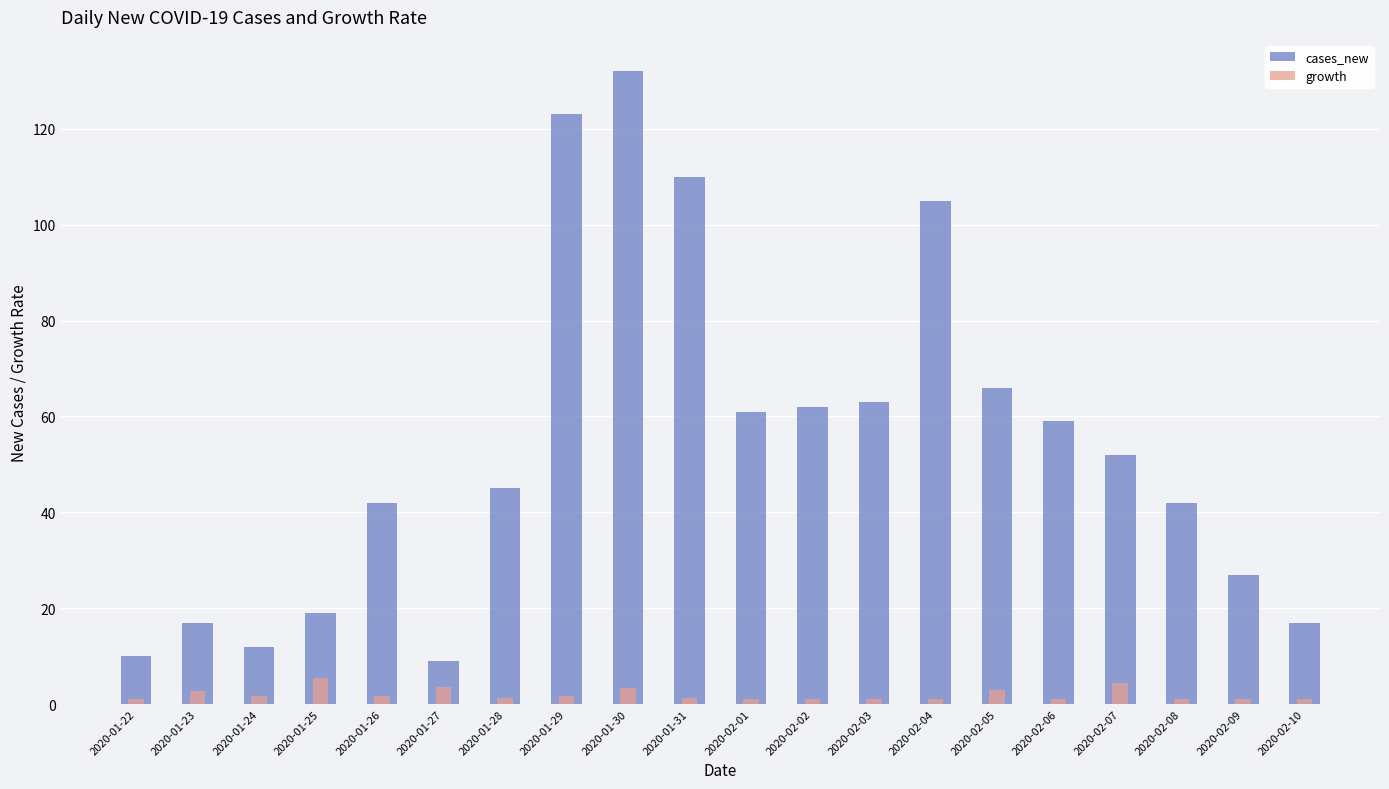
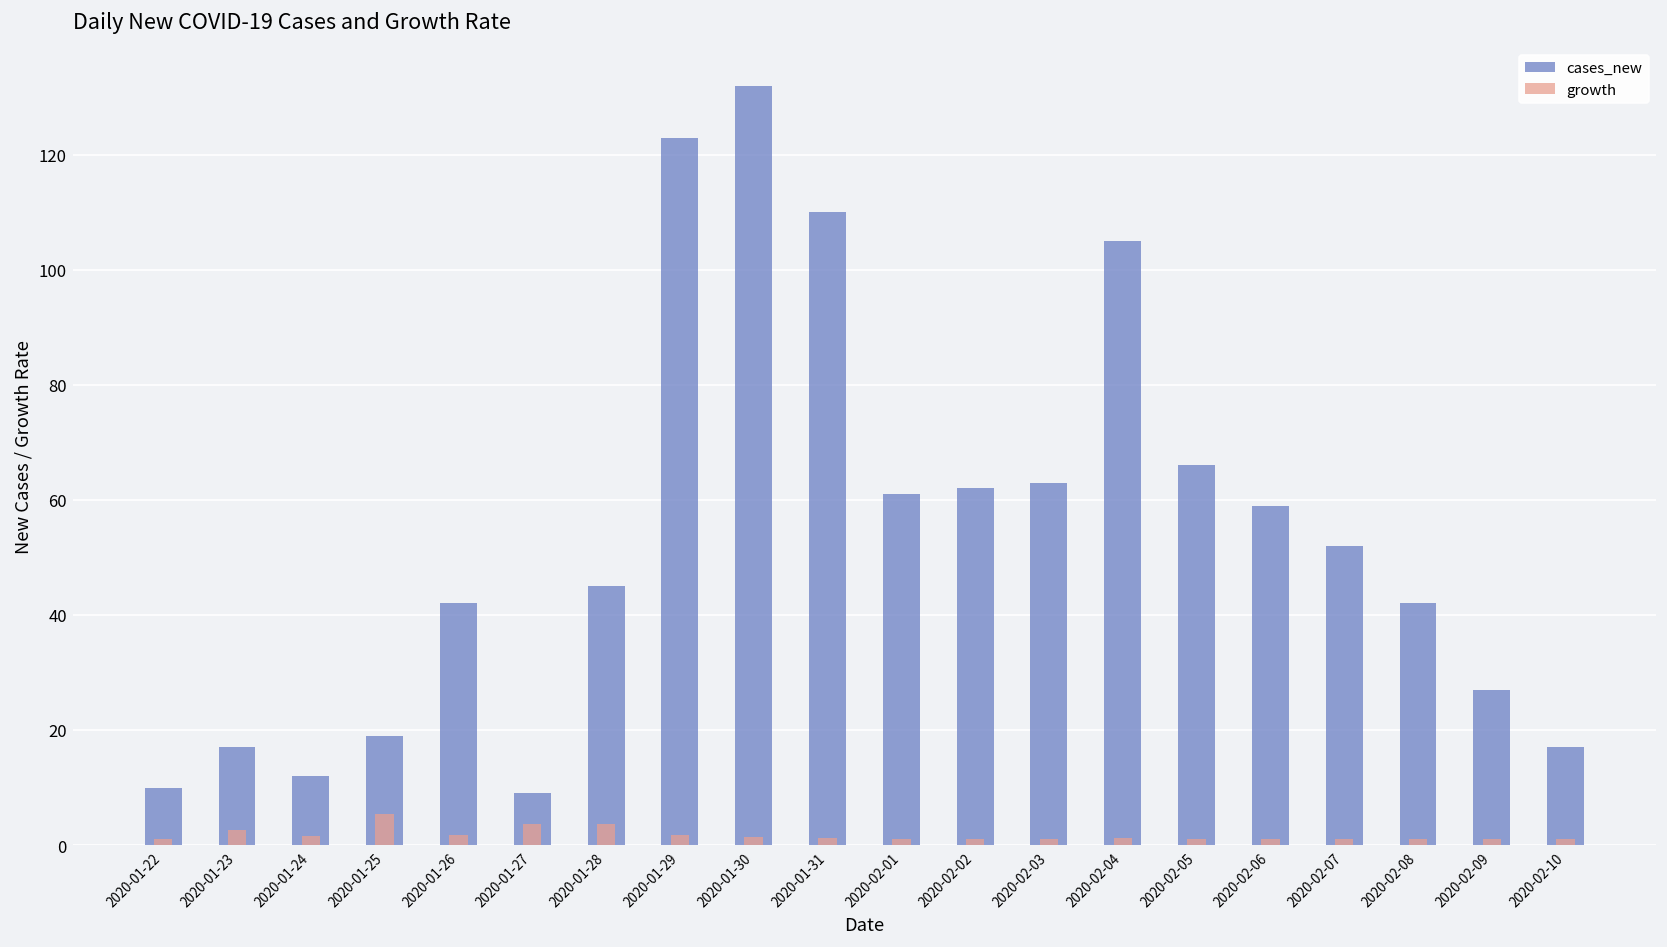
growth, 2020-01-28: 1 -> 4
growth, 2020-01-30: 3 -> 1
growth, 2020-02-05: 3 -> 1
growth, 2020-02-07: 4 -> 1
